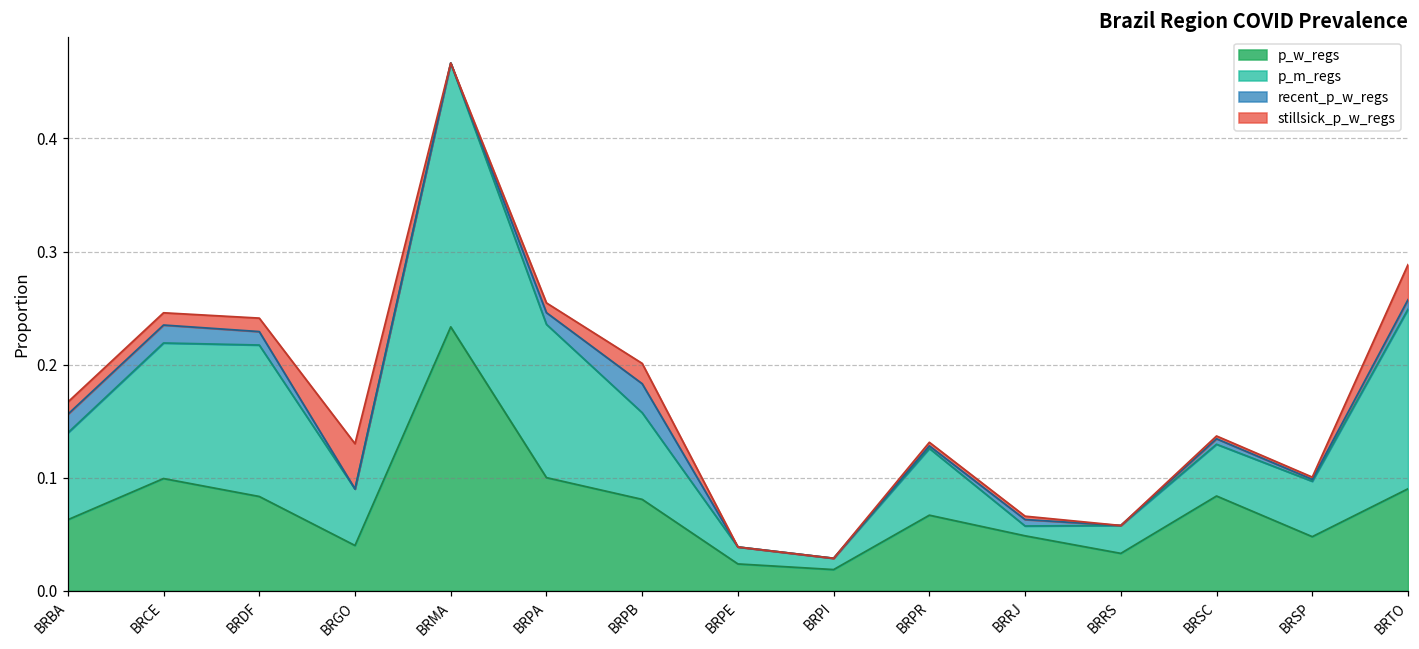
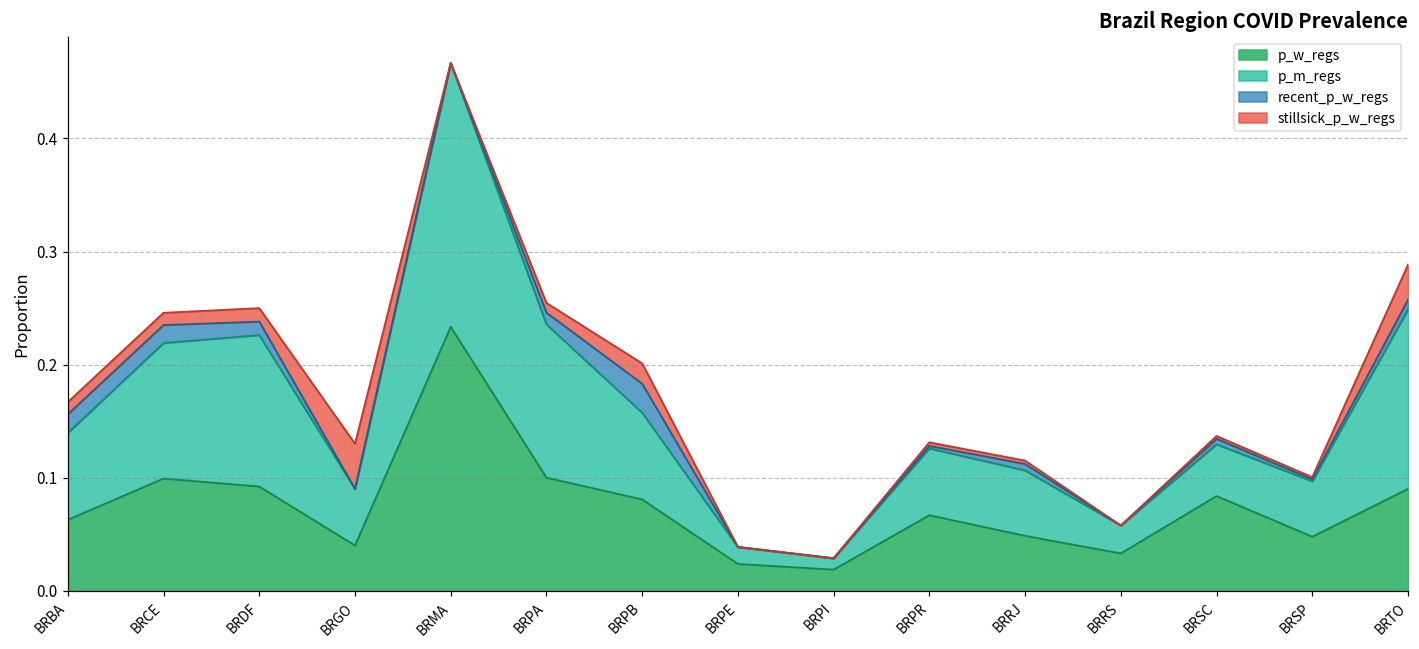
p_w_regs, BRDF: 0.083 -> 0.092
p_m_regs, BRRJ: 0.009 -> 0.058
